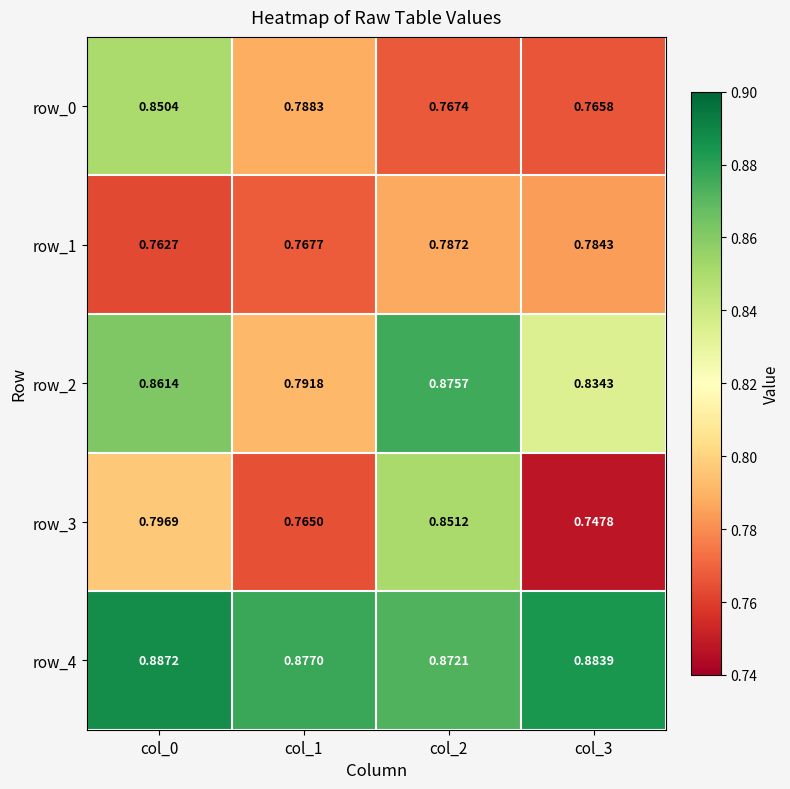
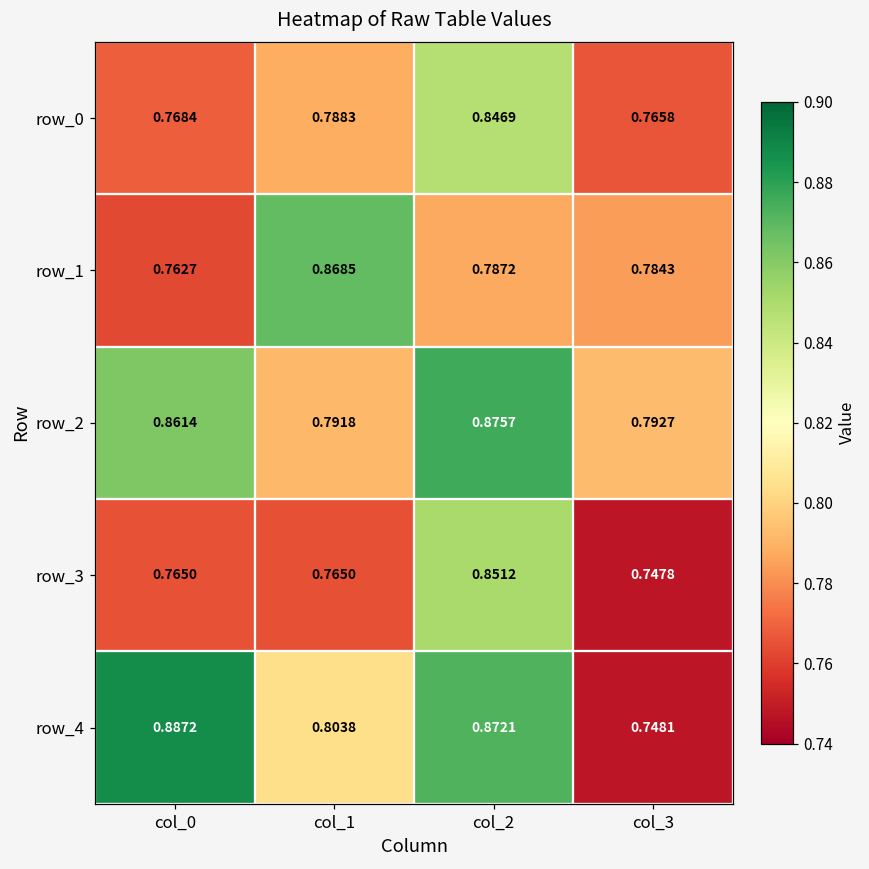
row_0, col_0: 0.8504 -> 0.7684
row_0, col_2: 0.7674 -> 0.8469
row_1, col_1: 0.7677 -> 0.8685
row_2, col_3: 0.8343 -> 0.7927
row_3, col_0: 0.7969 -> 0.7650
row_4, col_1: 0.8770 -> 0.8038
row_4, col_3: 0.8839 -> 0.7481
